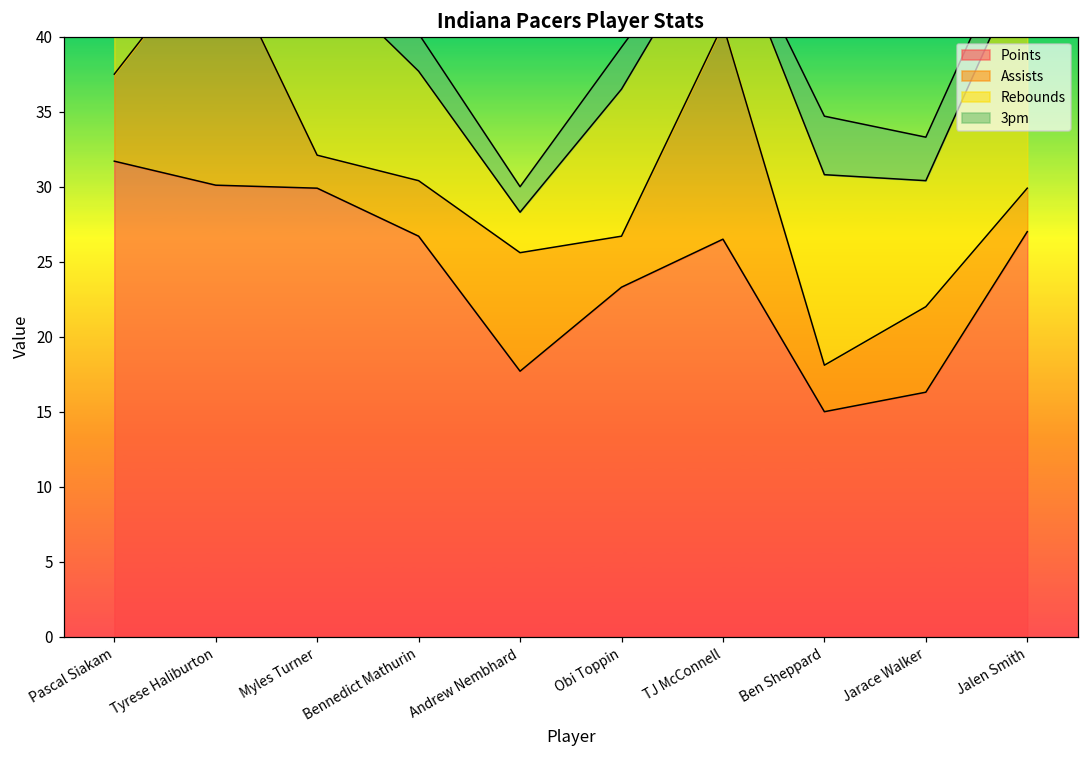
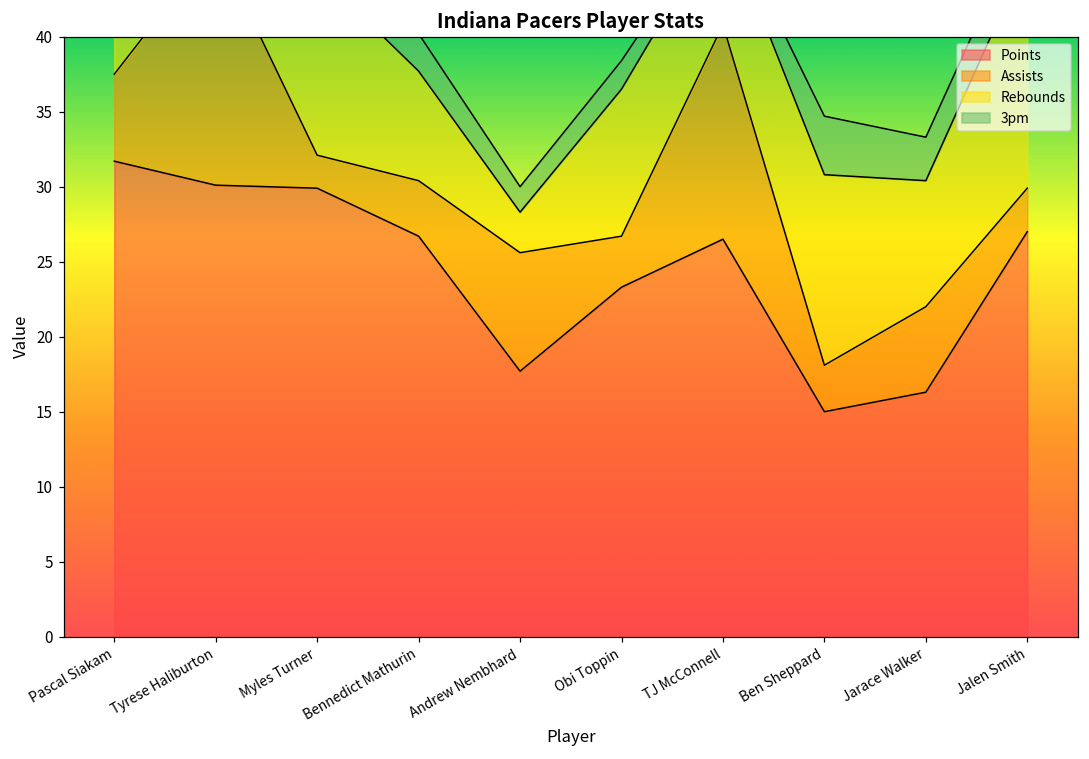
3pm, Obi Toppin: 2.8 -> 1.9
